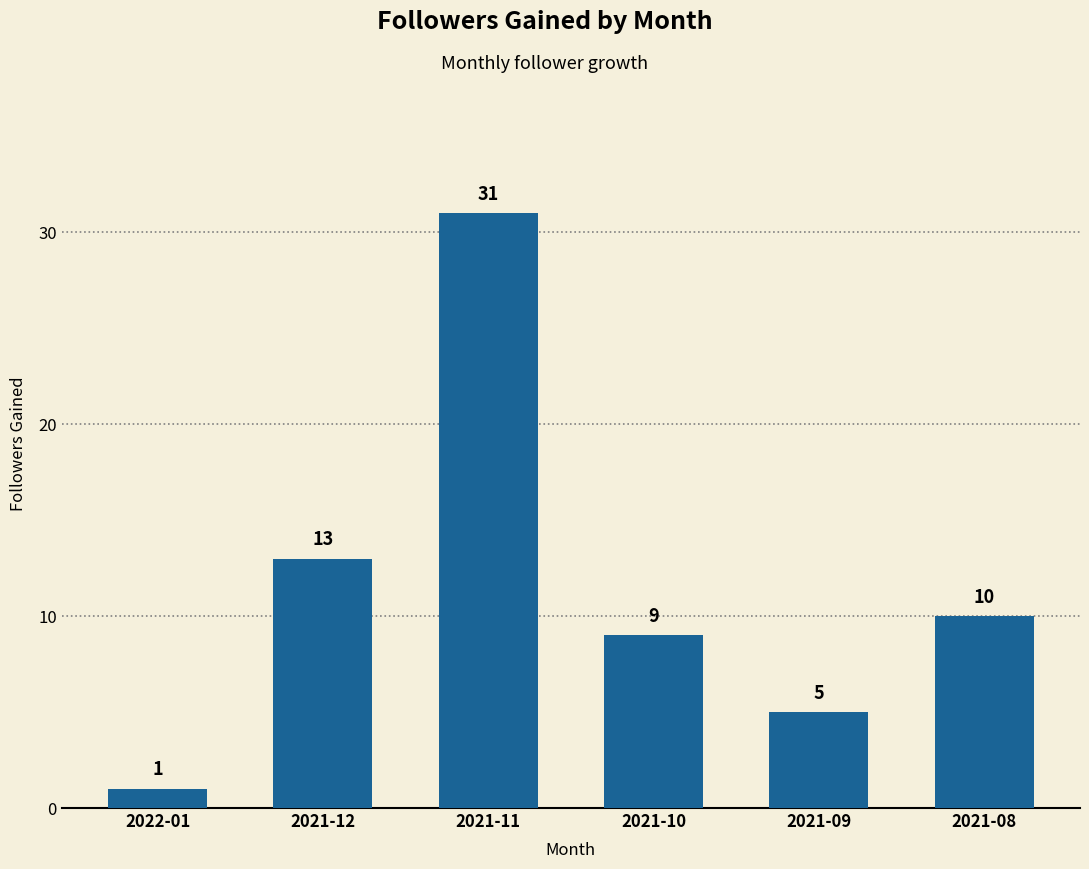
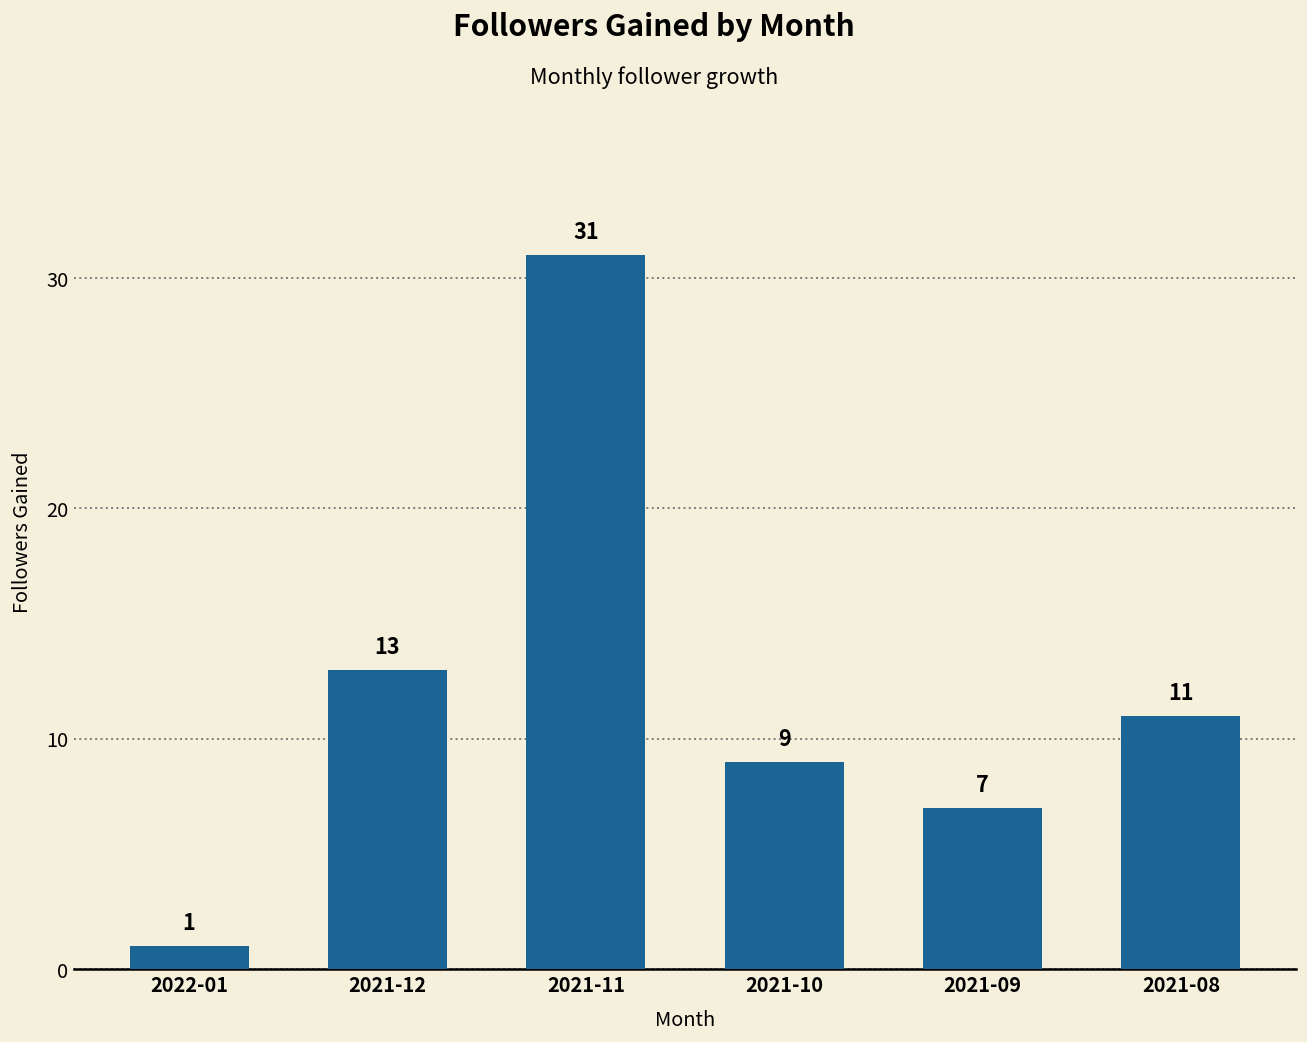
2021-09: 5 -> 7
2021-08: 10 -> 11
